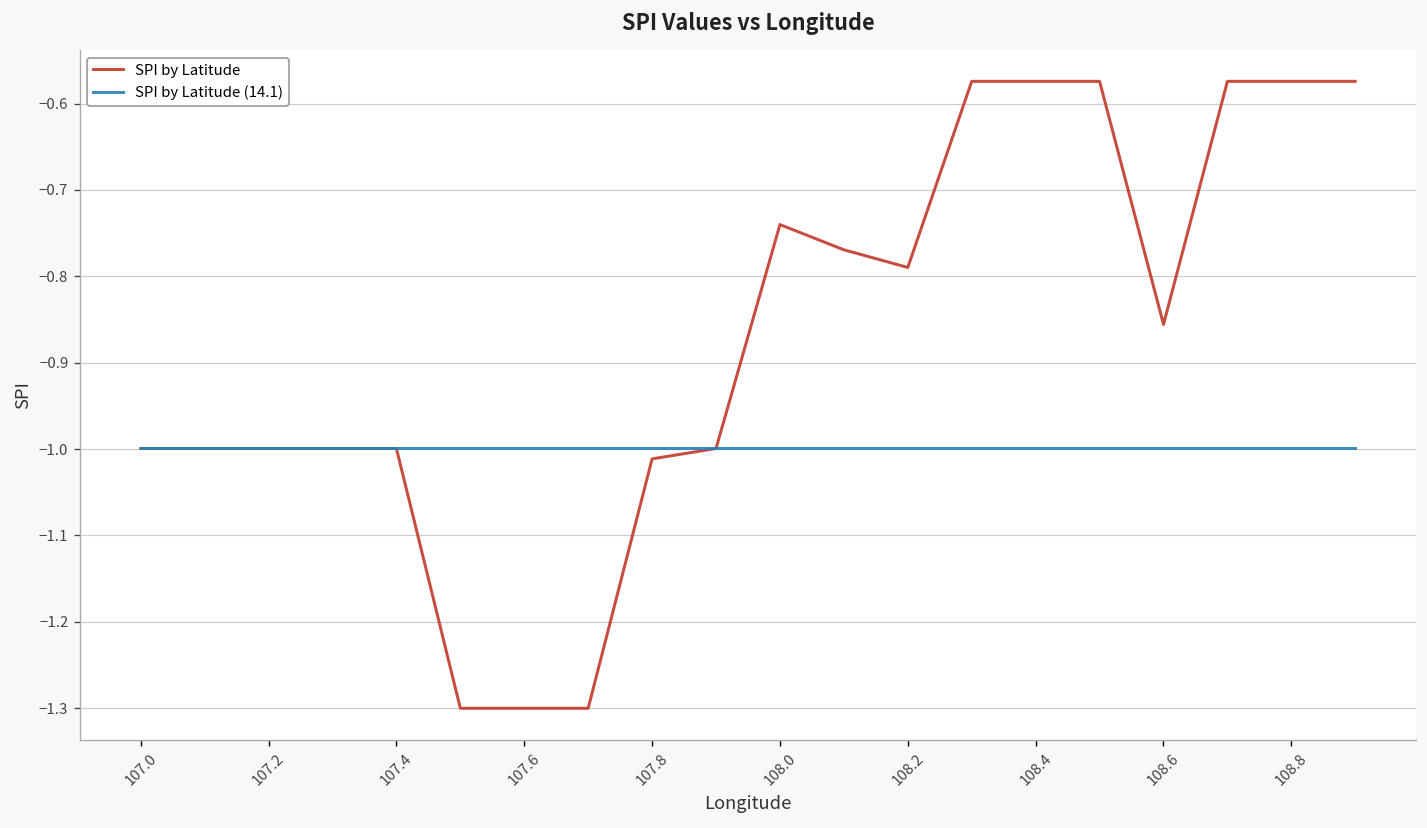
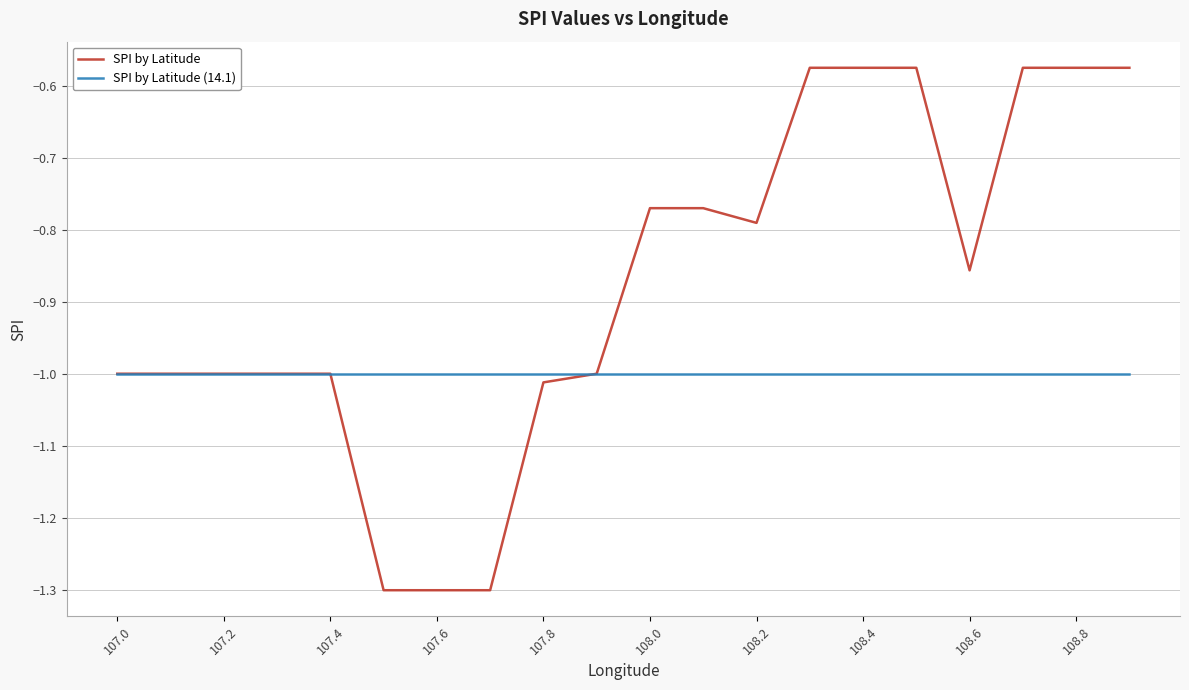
SPI by Latitude, 108.0: -0.74 -> -0.77
